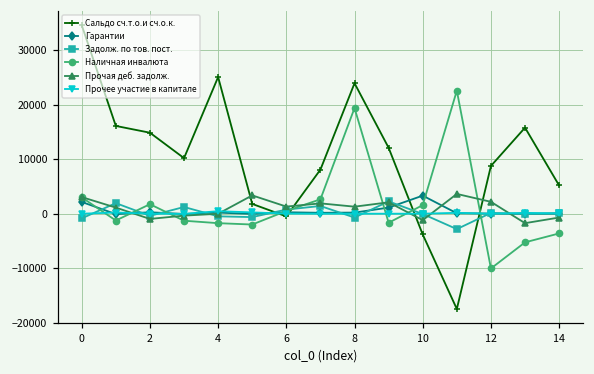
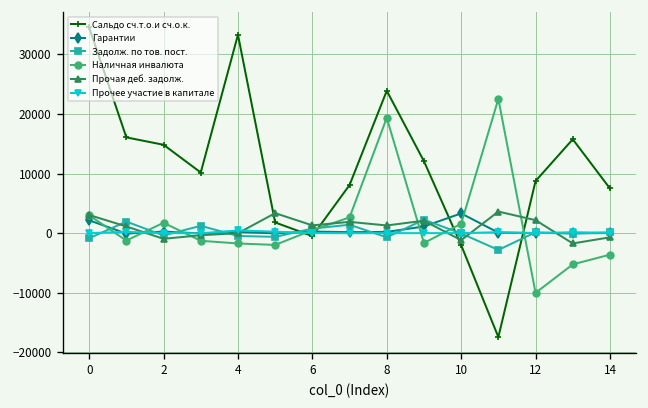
Сальдо сч.т.о.и сч.о.к., 4: 25000 -> 33000
Сальдо сч.т.о.и сч.о.к., 10: -4000 -> -2000
Сальдо сч.т.о.и сч.о.к., 14: 5000 -> 7000
